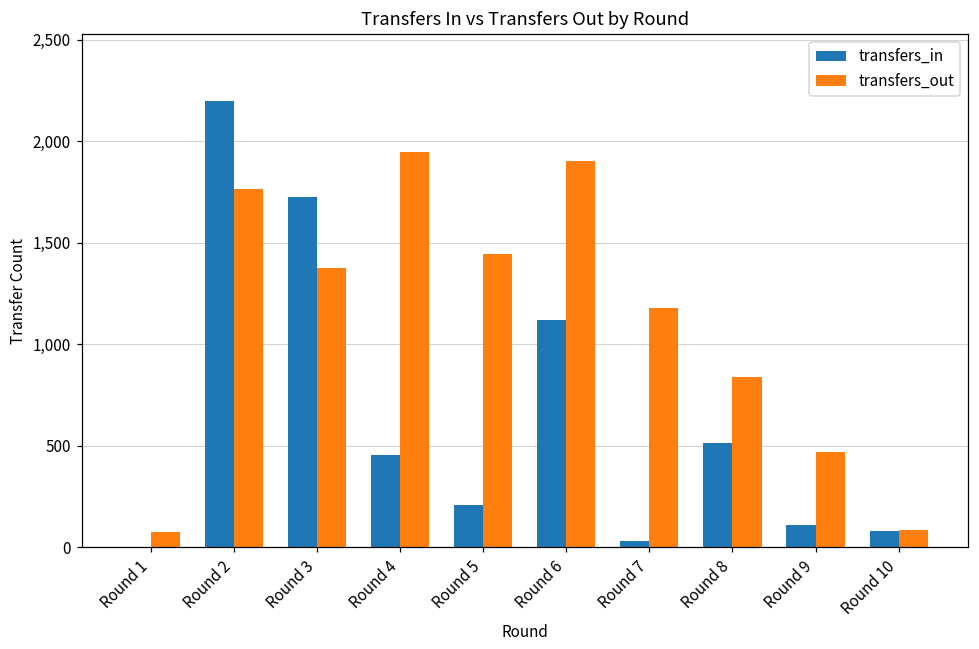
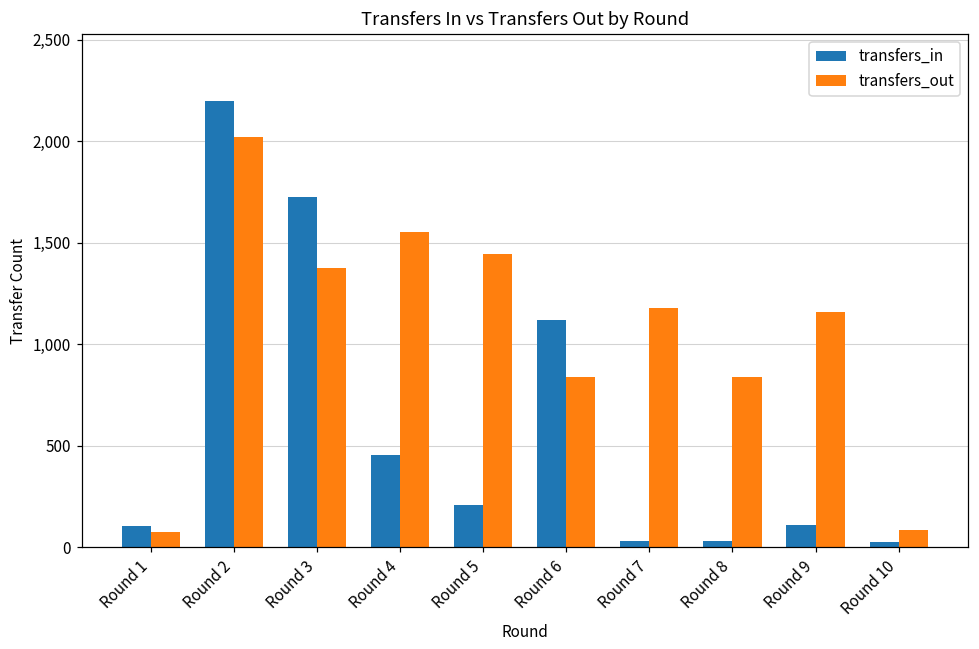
transfers_in, Round 1: 0 -> 100
transfers_out, Round 2: 1,770 -> 2,020
transfers_out, Round 4: 1,950 -> 1,550
transfers_out, Round 6: 1,910 -> 840
transfers_in, Round 8: 520 -> 30
transfers_out, Round 9: 470 -> 1,160
transfers_in, Round 10: 80 -> 30
